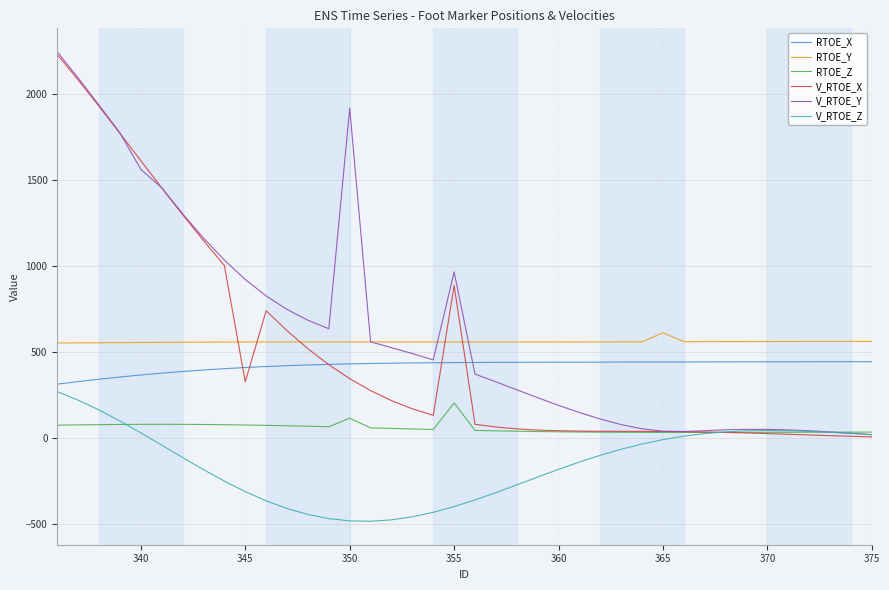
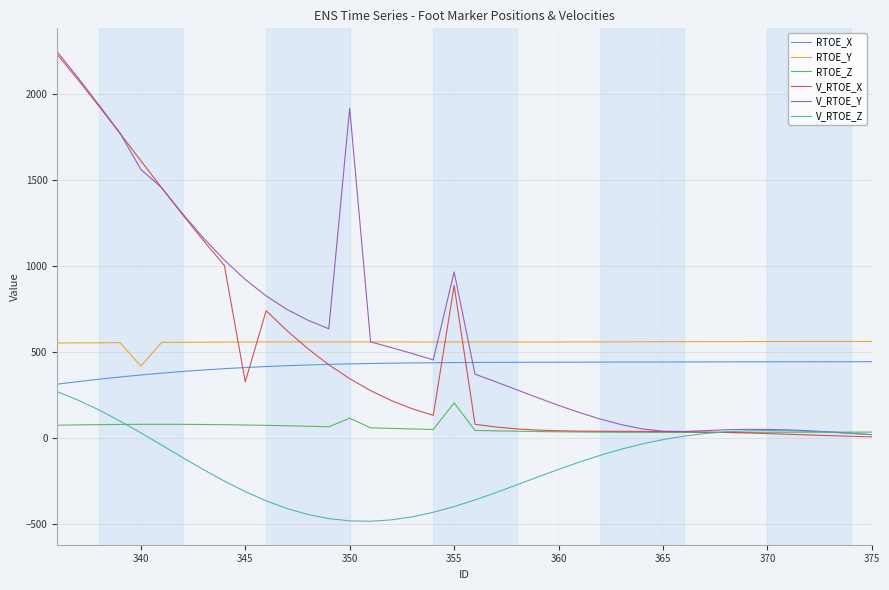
RTOE_Y, 340: 550 -> 420
RTOE_Y, 365: 610 -> 560
